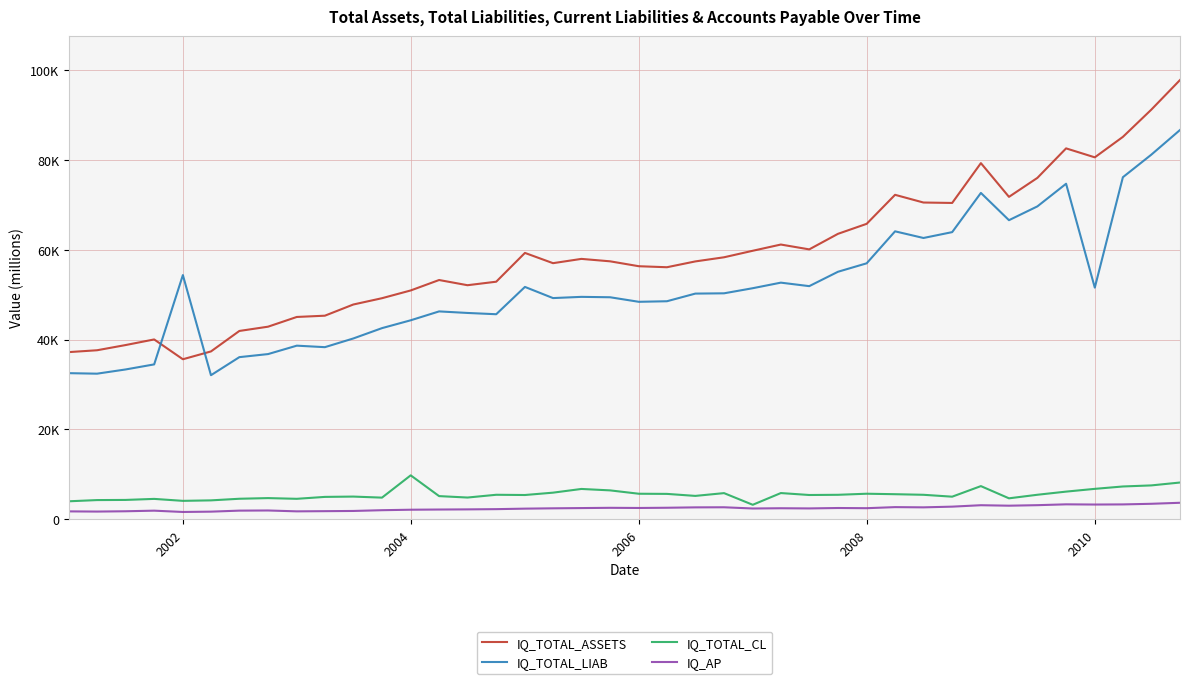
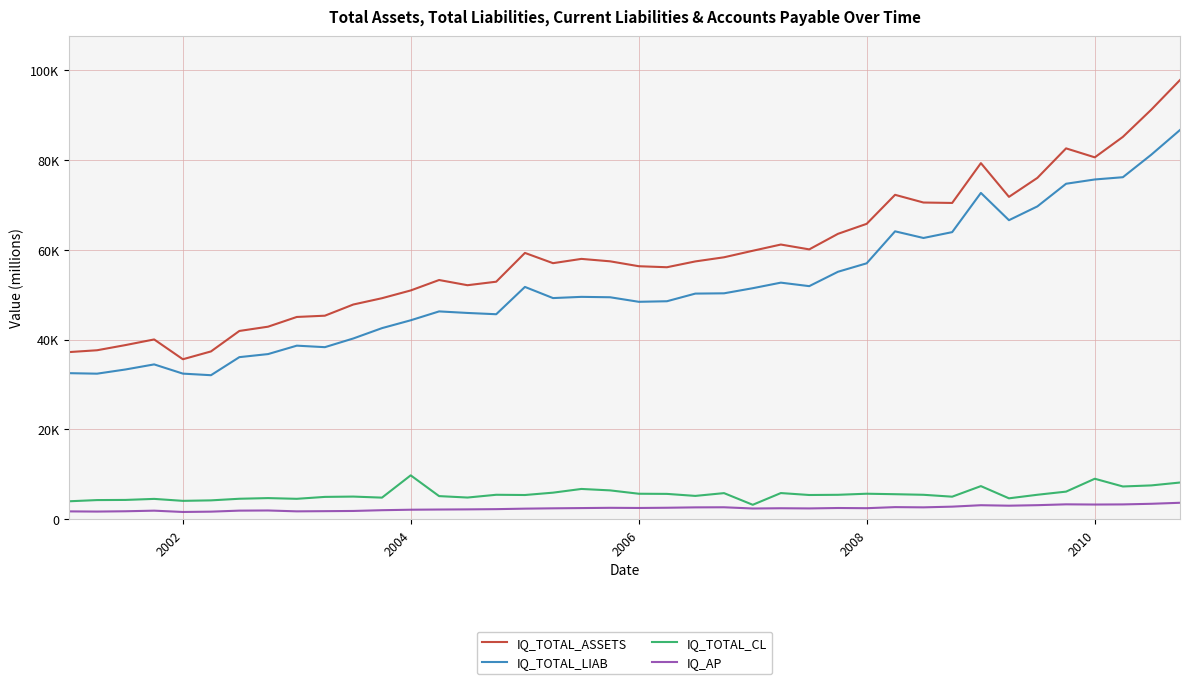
IQ_TOTAL_LIAB, 2002: 54000 -> 32000
IQ_TOTAL_LIAB, 2010: 52000 -> 76000
IQ_TOTAL_CL, 2010: 7000 -> 9000
